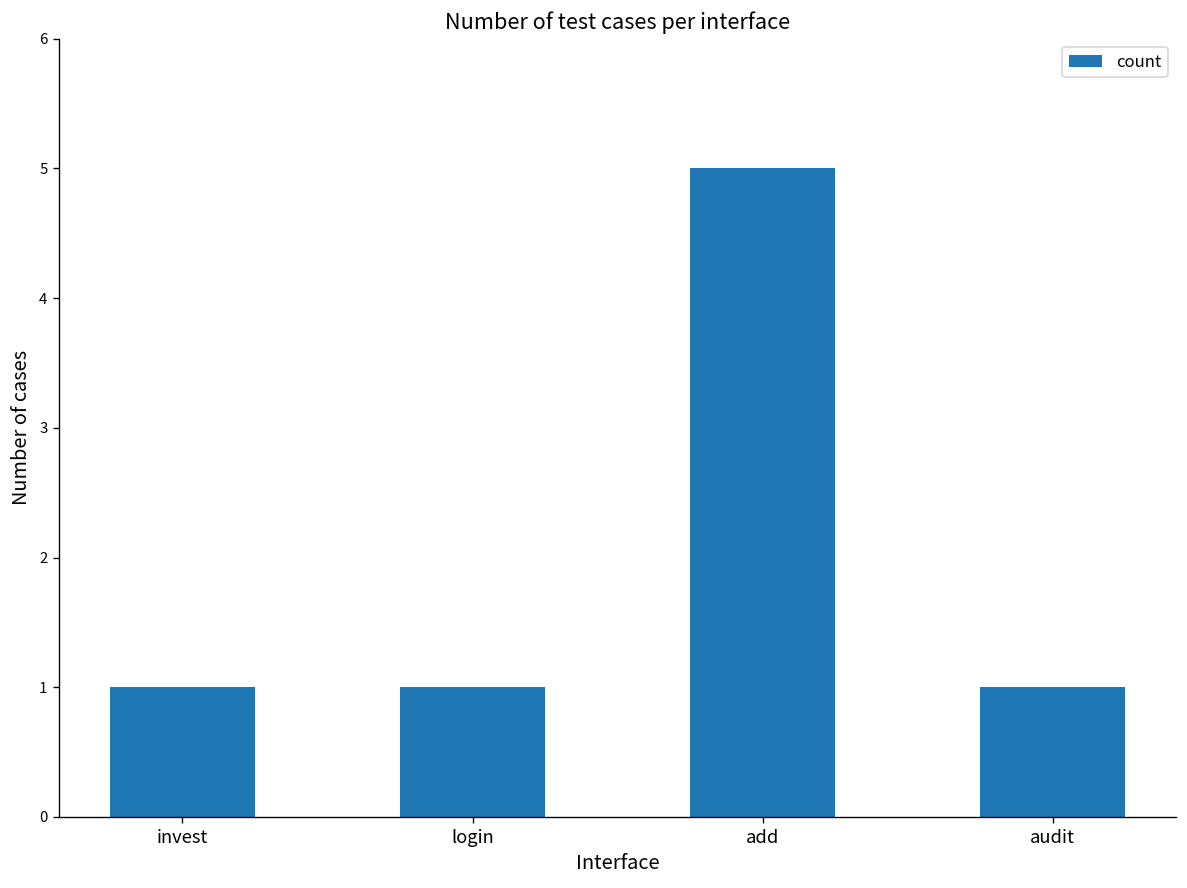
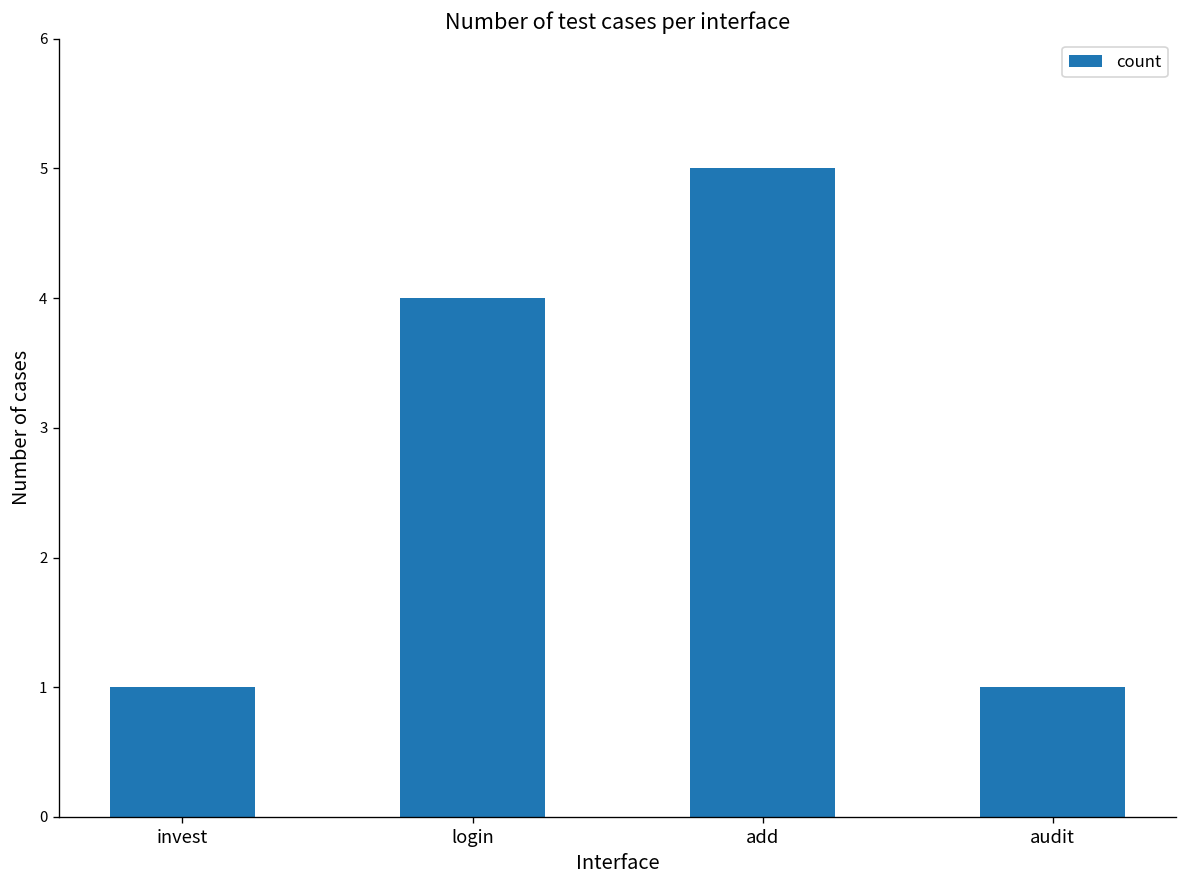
login: 1 -> 4
